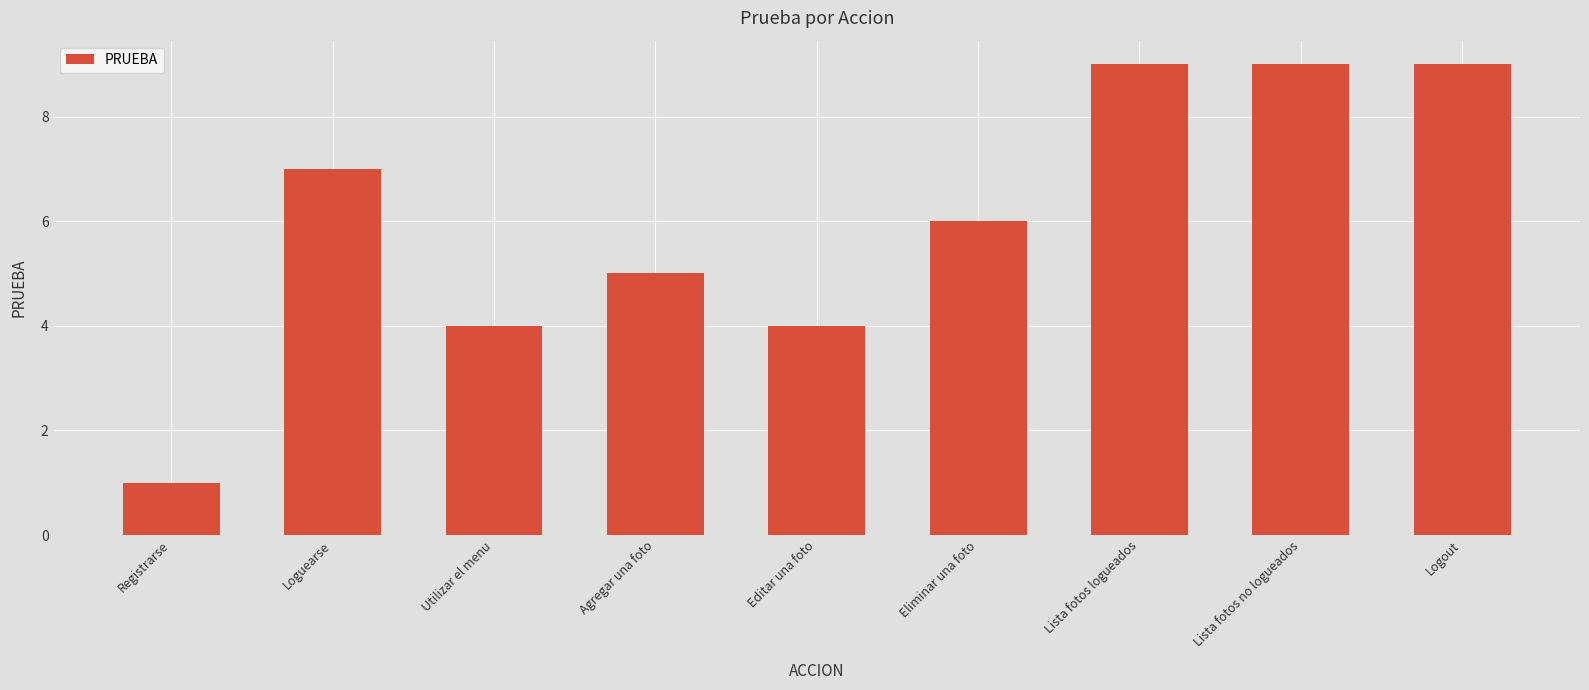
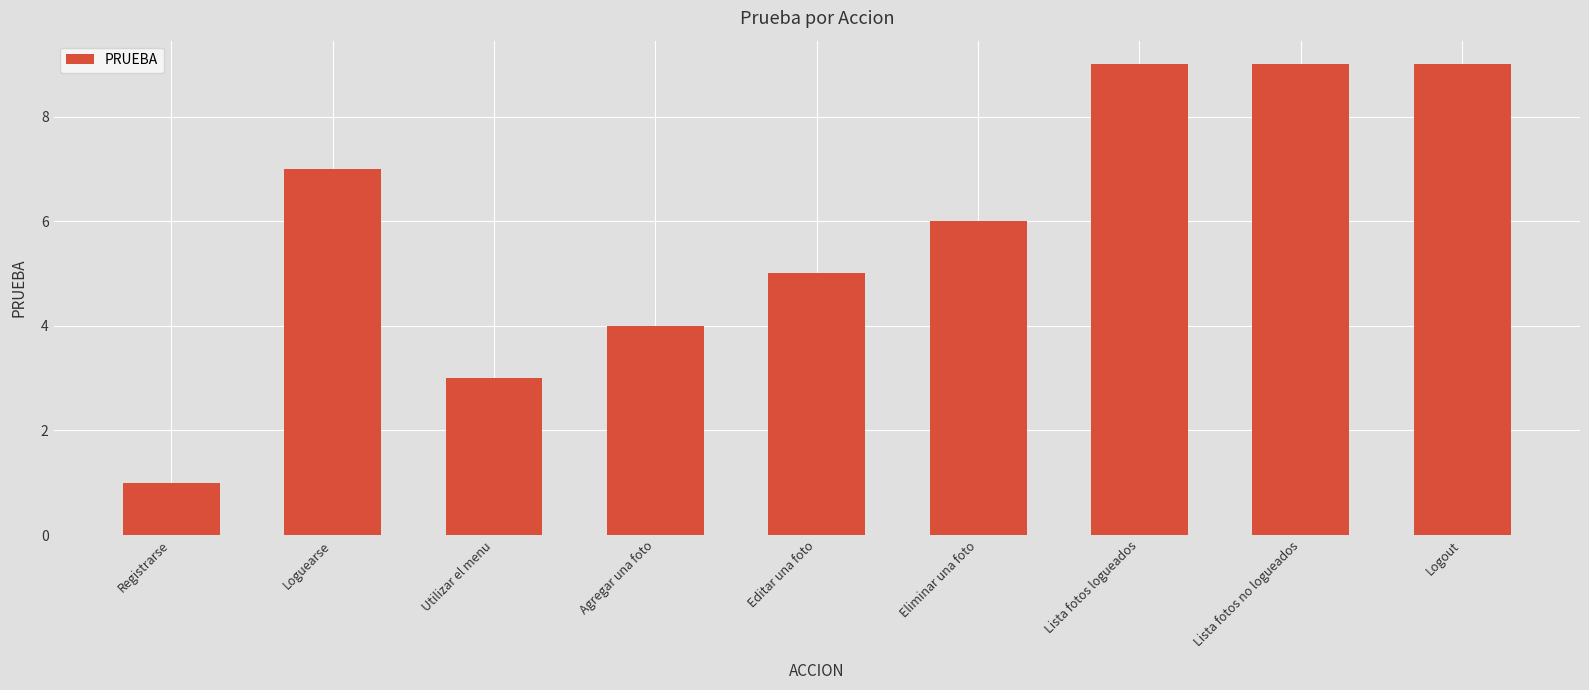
Utilizar el menu: 4 -> 3
Agregar una foto: 5 -> 4
Editar una foto: 4 -> 5
